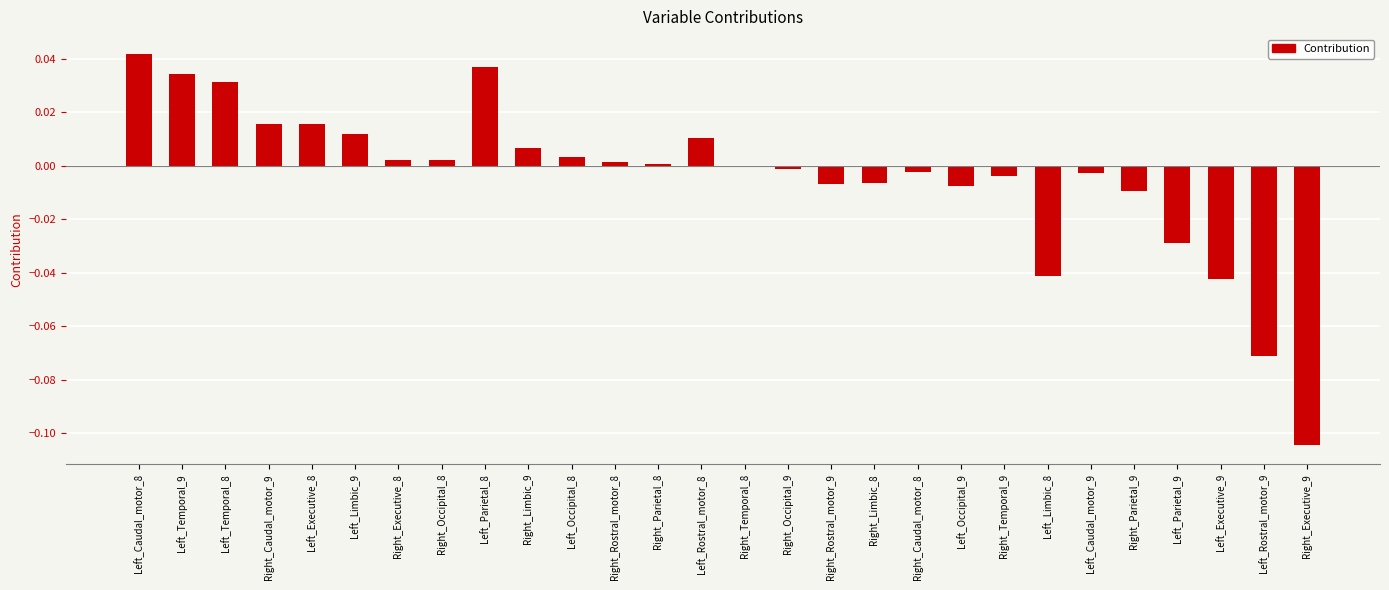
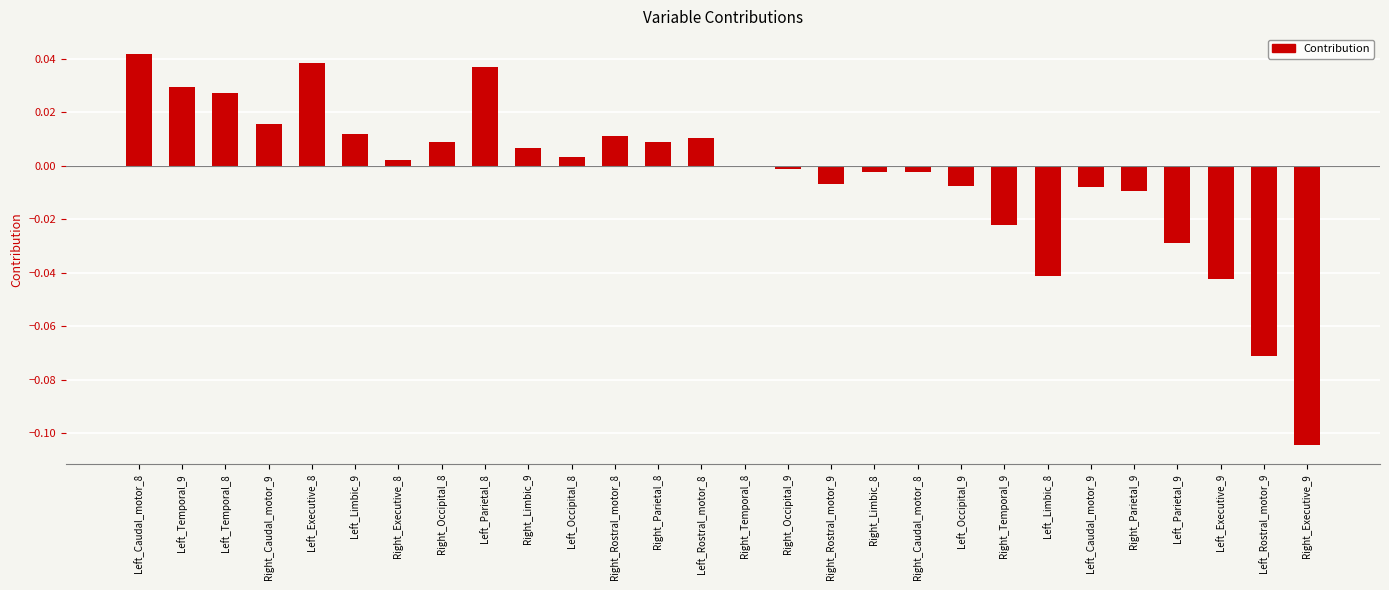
Left_Temporal_9: 0.034 -> 0.030
Left_Temporal_8: 0.031 -> 0.027
Left_Executive_8: 0.016 -> 0.038
Right_Occipital_8: 0.002 -> 0.009
Right_Rostral_motor_8: 0.002 -> 0.011
Right_Parietal_8: 0.001 -> 0.009
Right_Limbic_8: -0.006 -> -0.002
Right_Temporal_9: -0.004 -> -0.022
Left_Caudal_motor_9: -0.003 -> -0.008
